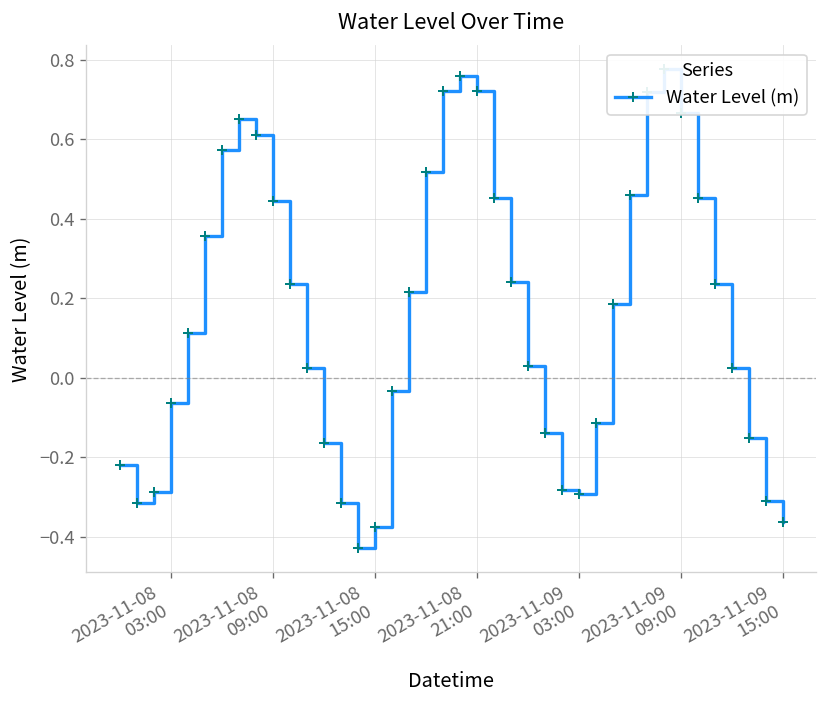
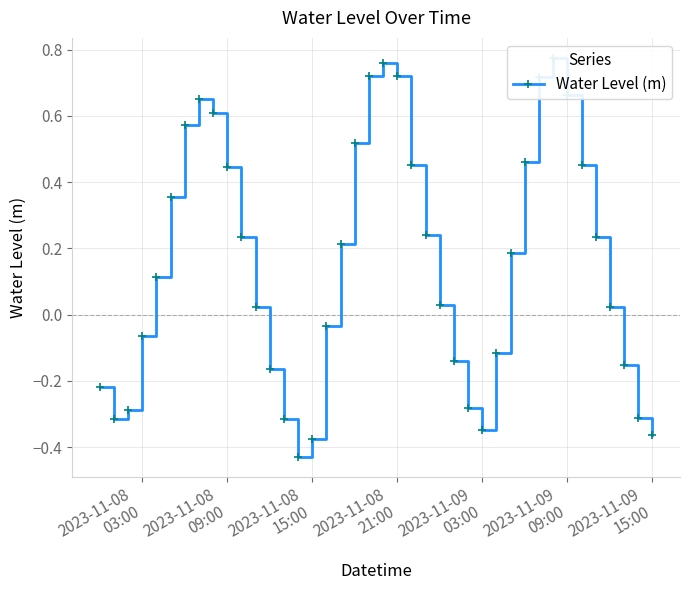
2023-11-09 03:00: -0.29 -> -0.35
